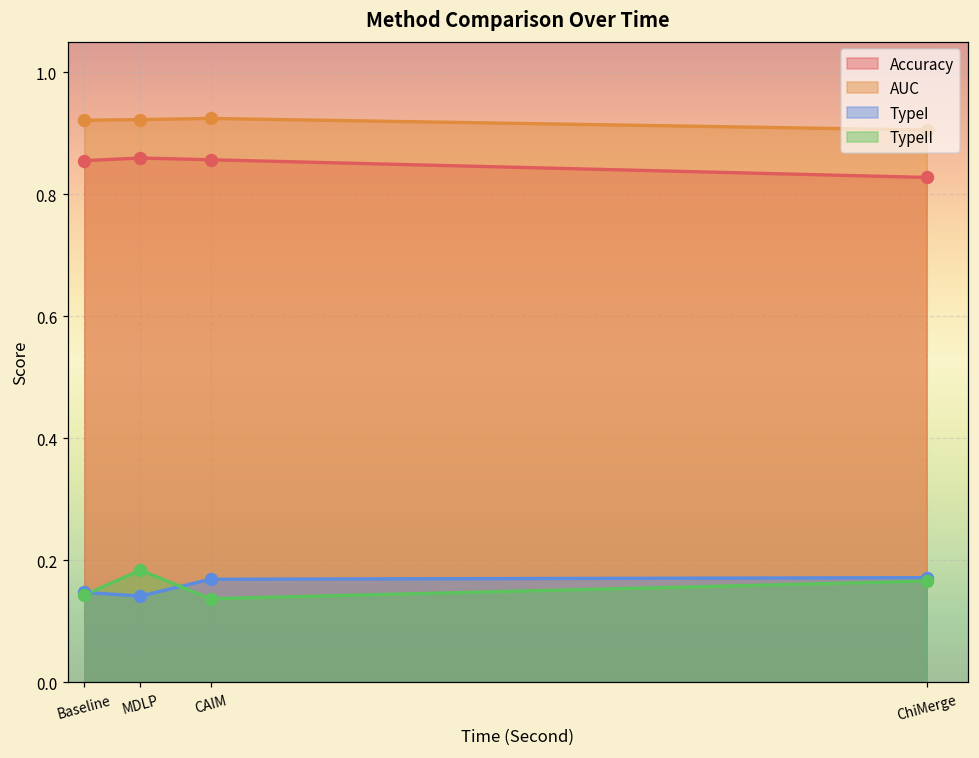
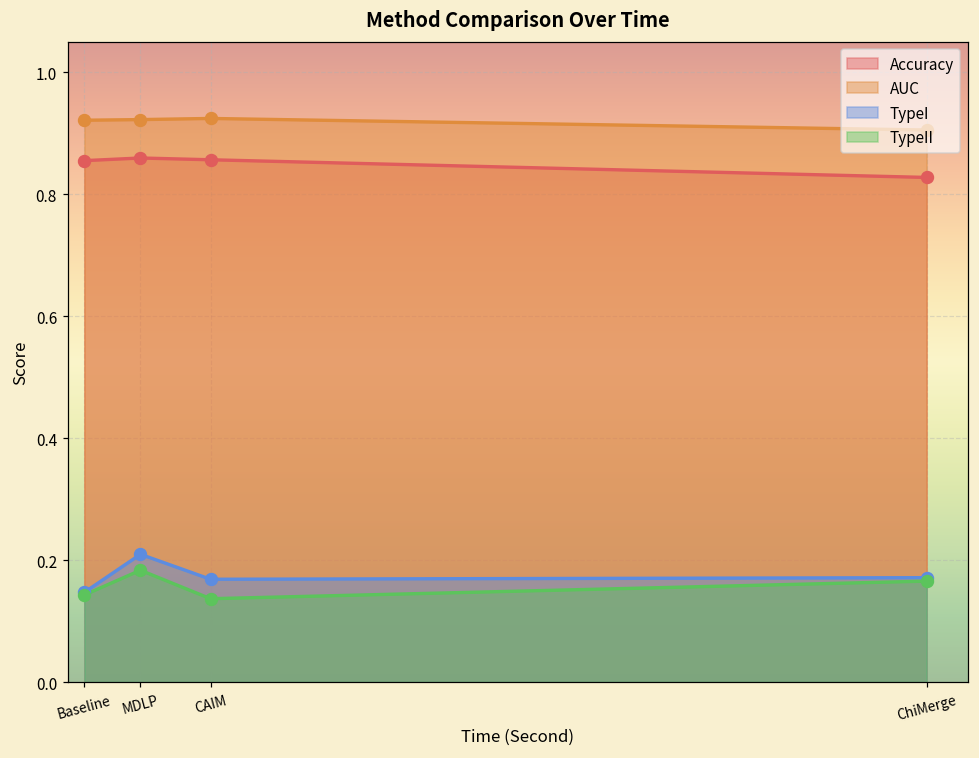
TypeI, MDLP: 0.14 -> 0.21
